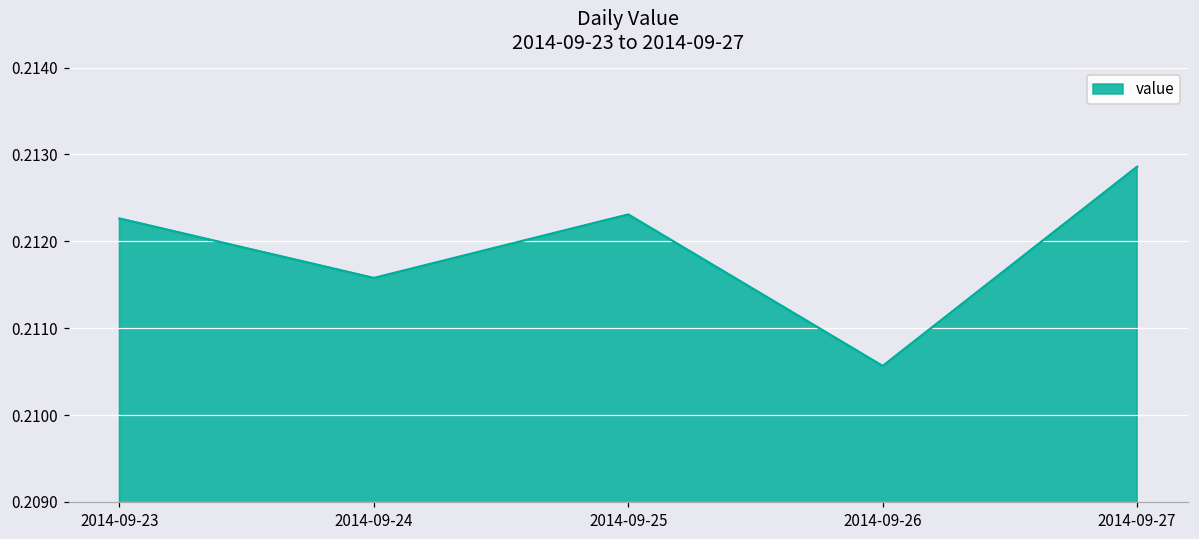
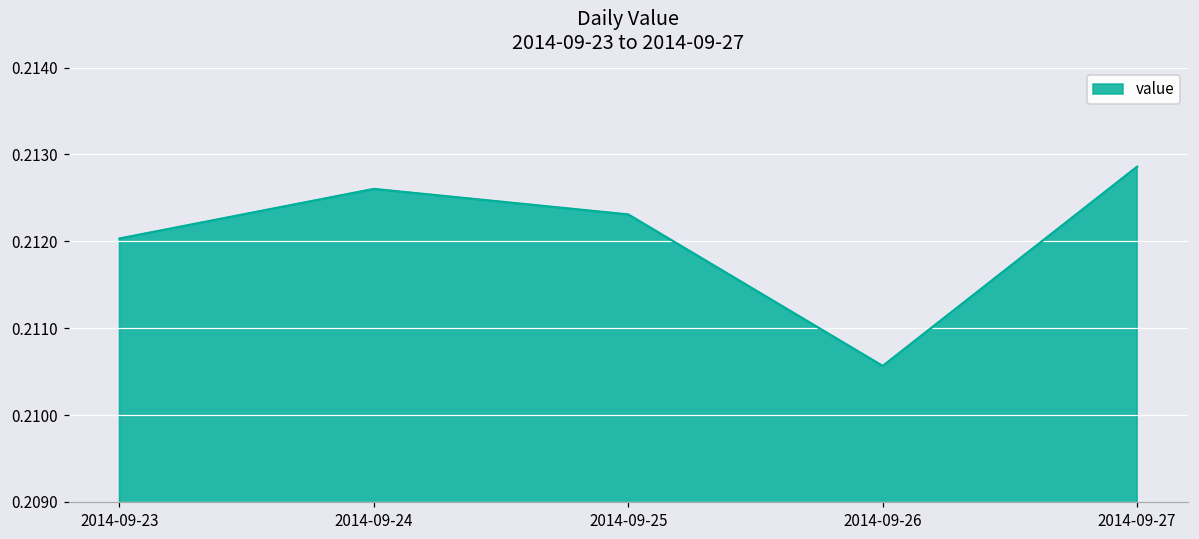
2014-09-23: 0.2123 -> 0.2120
2014-09-24: 0.2116 -> 0.2126
